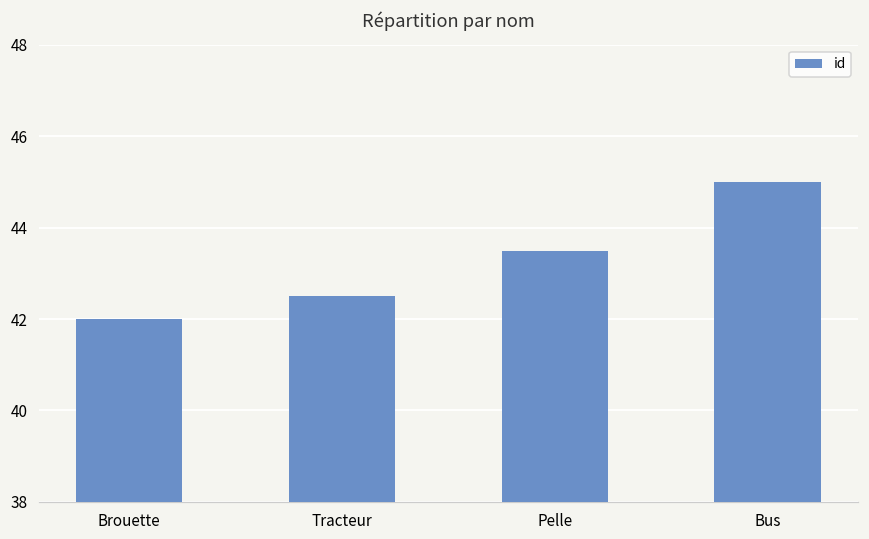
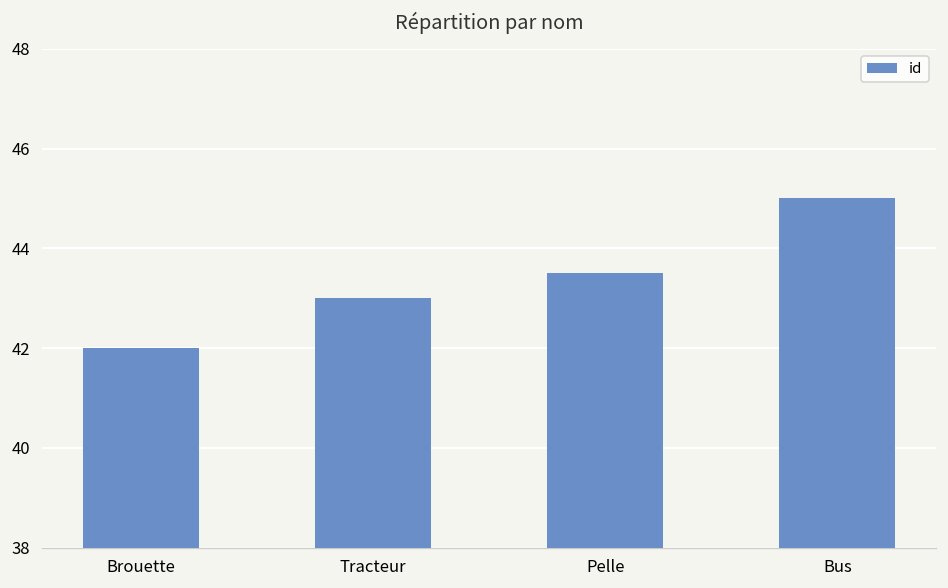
Tracteur: 42.5 -> 43.0
